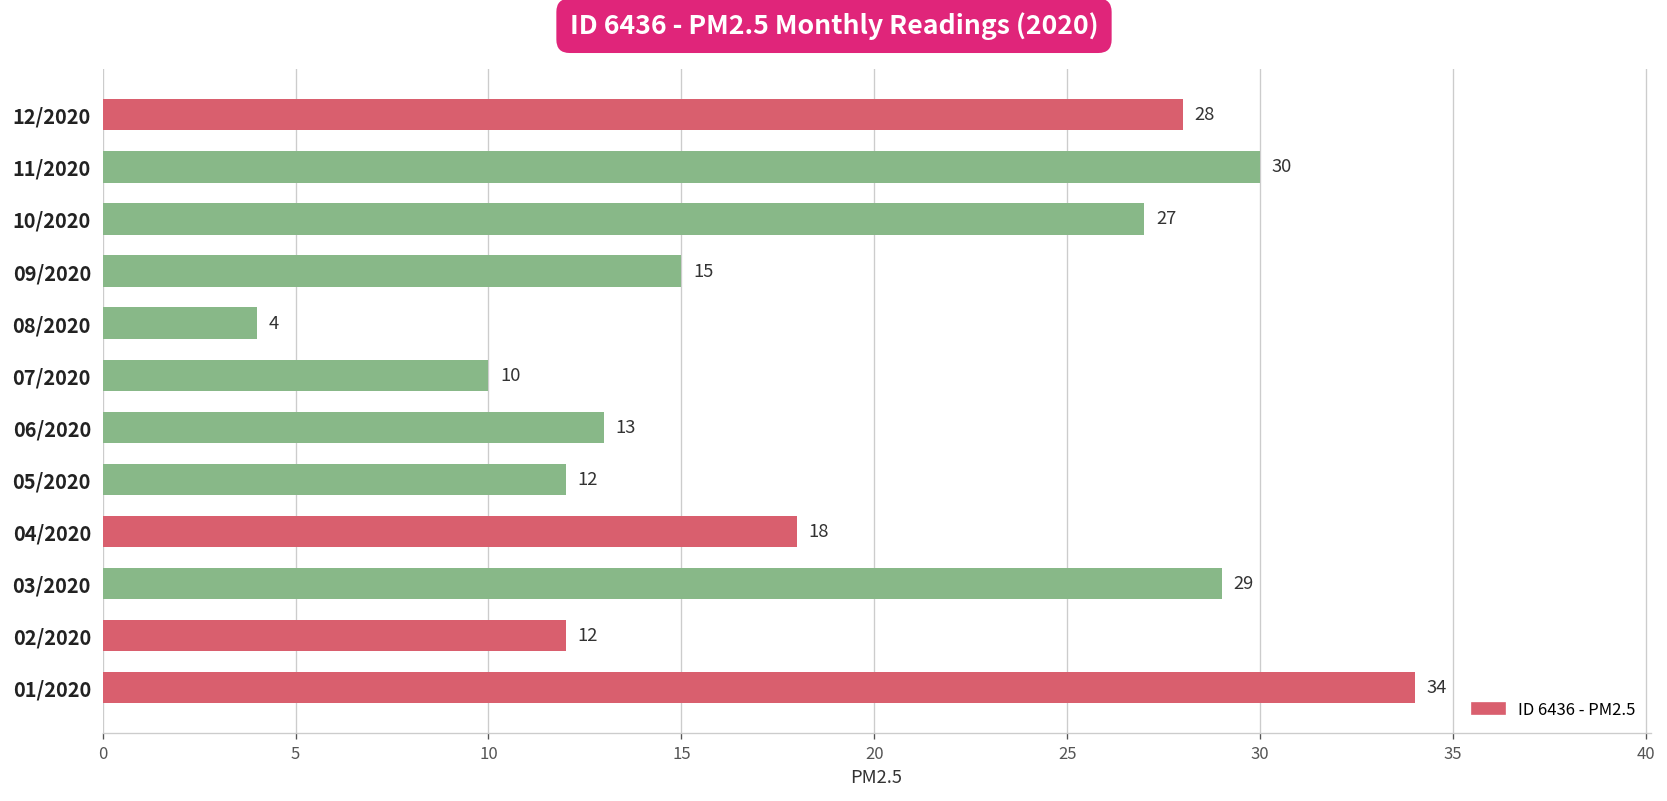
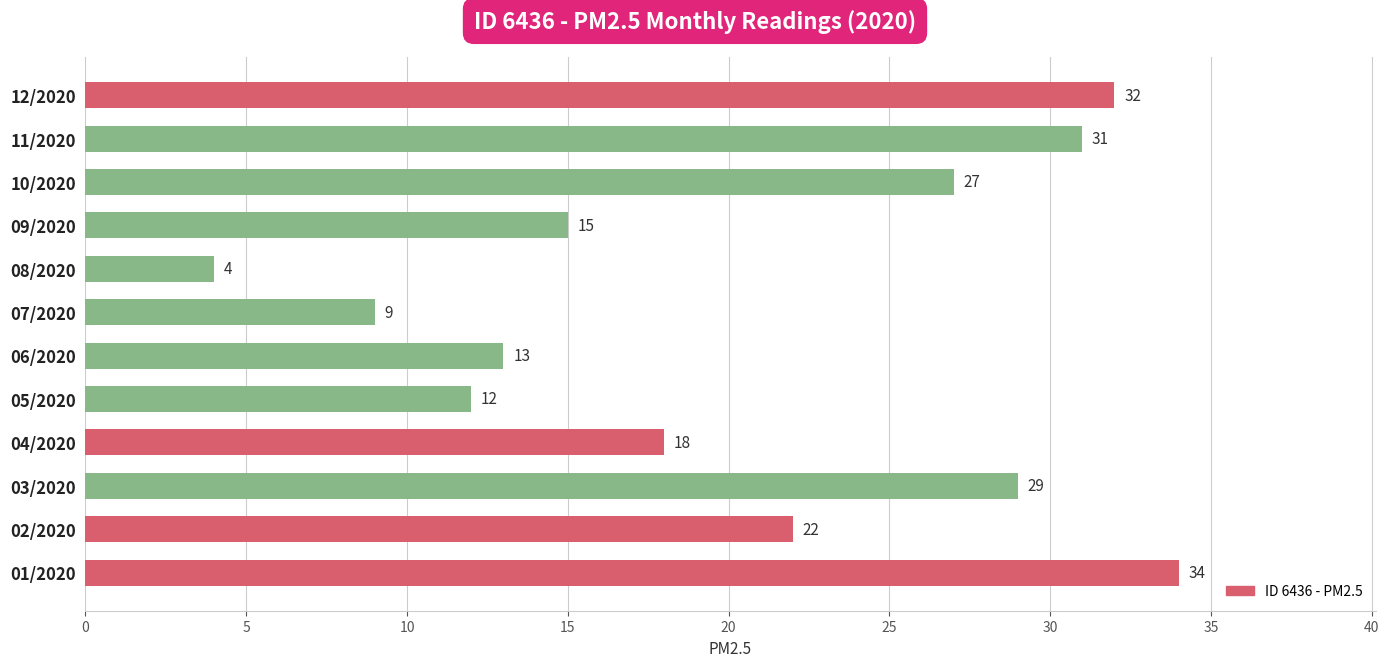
12/2020: 28 -> 32
11/2020: 30 -> 31
07/2020: 10 -> 9
02/2020: 12 -> 22
